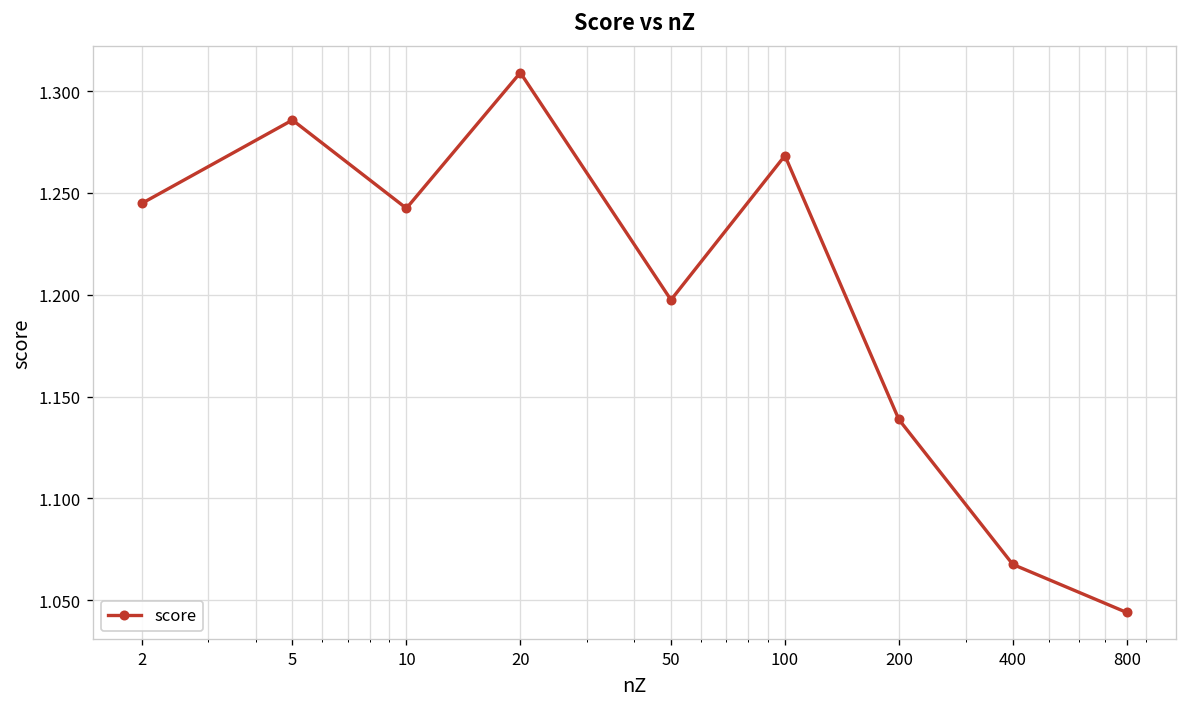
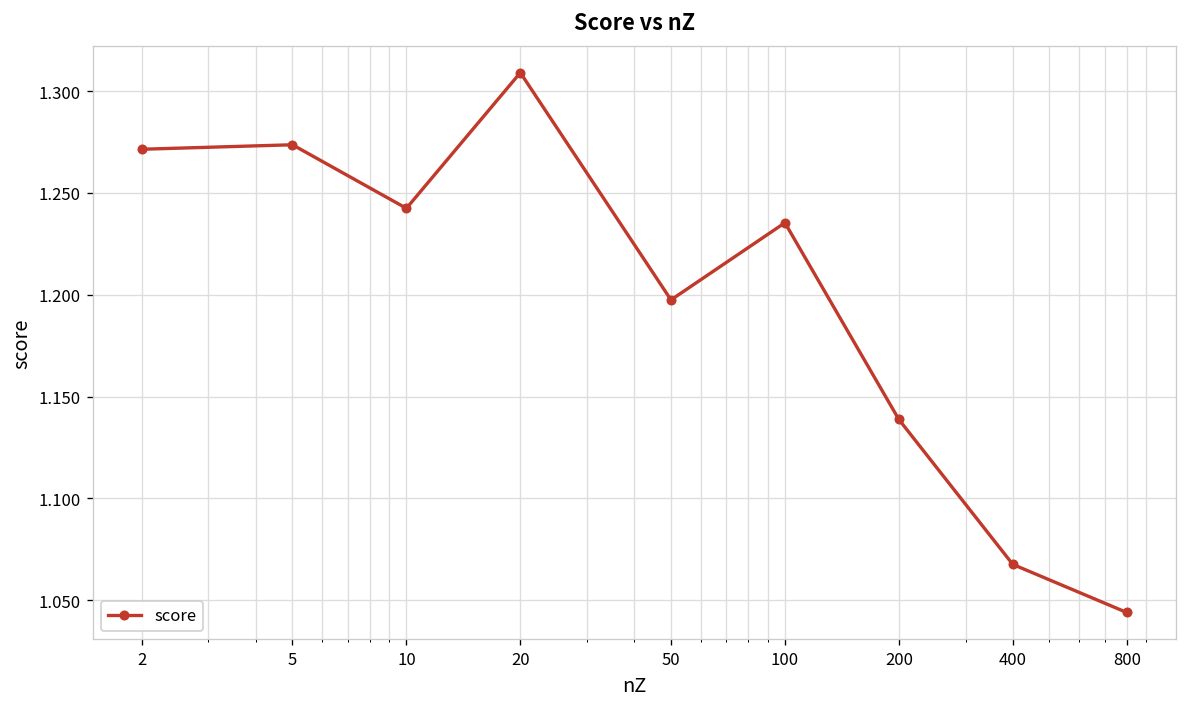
2: 1.245 -> 1.271
5: 1.286 -> 1.274
100: 1.268 -> 1.235
